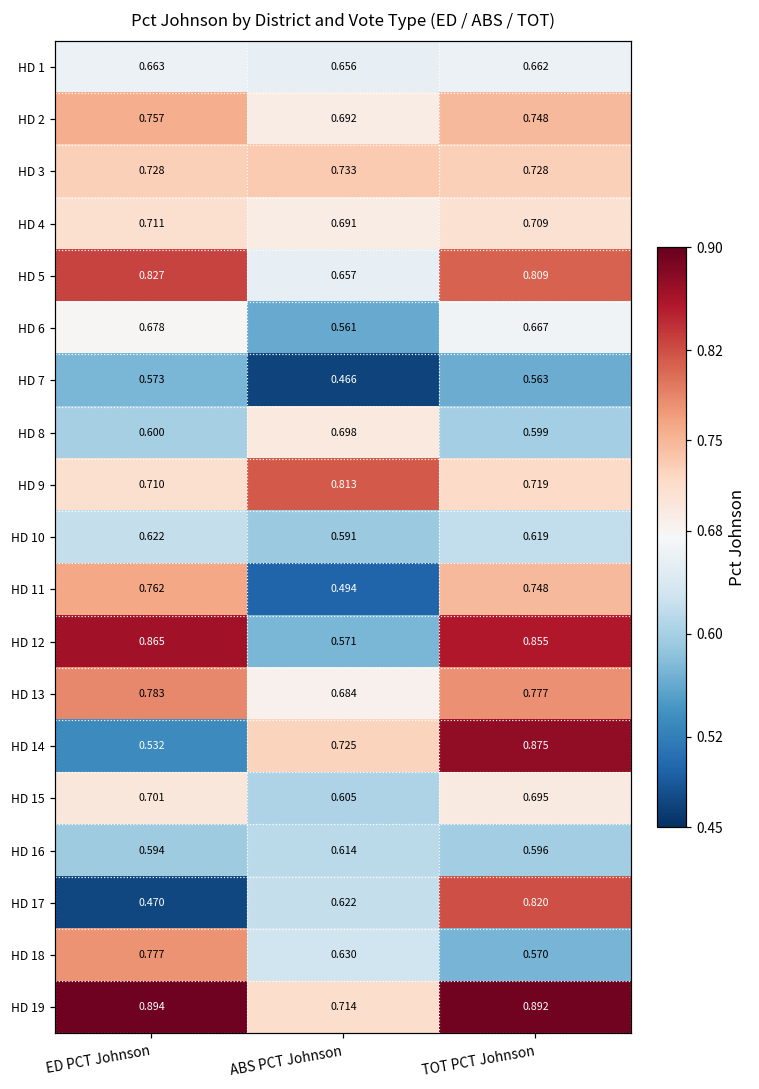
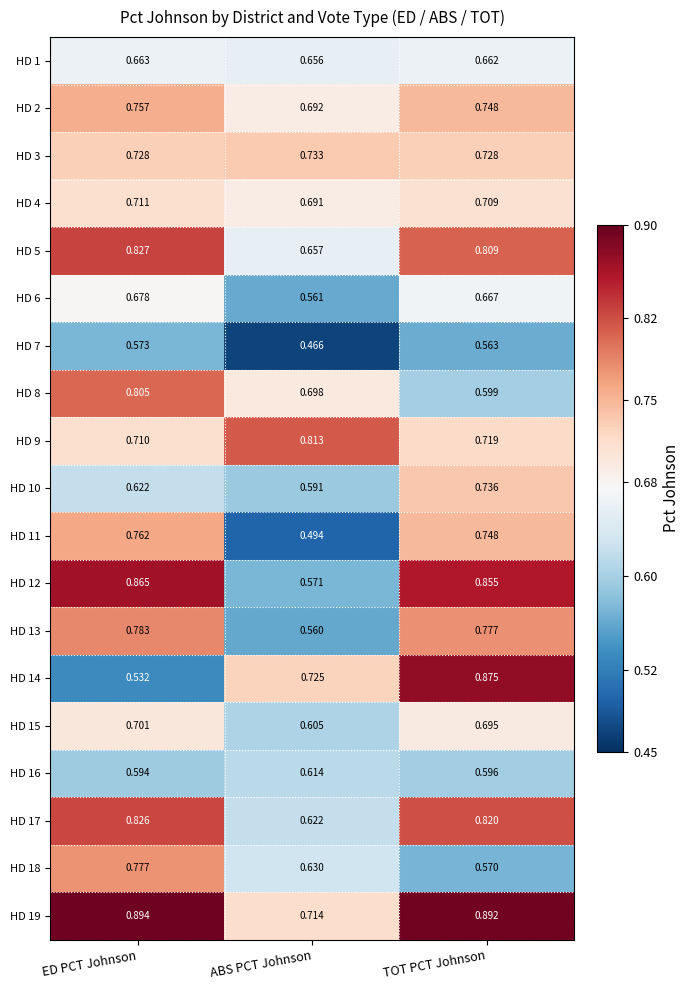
HD 8, ED PCT Johnson: 0.600 -> 0.805
HD 10, TOT PCT Johnson: 0.619 -> 0.736
HD 13, ABS PCT Johnson: 0.684 -> 0.560
HD 17, ED PCT Johnson: 0.470 -> 0.826
